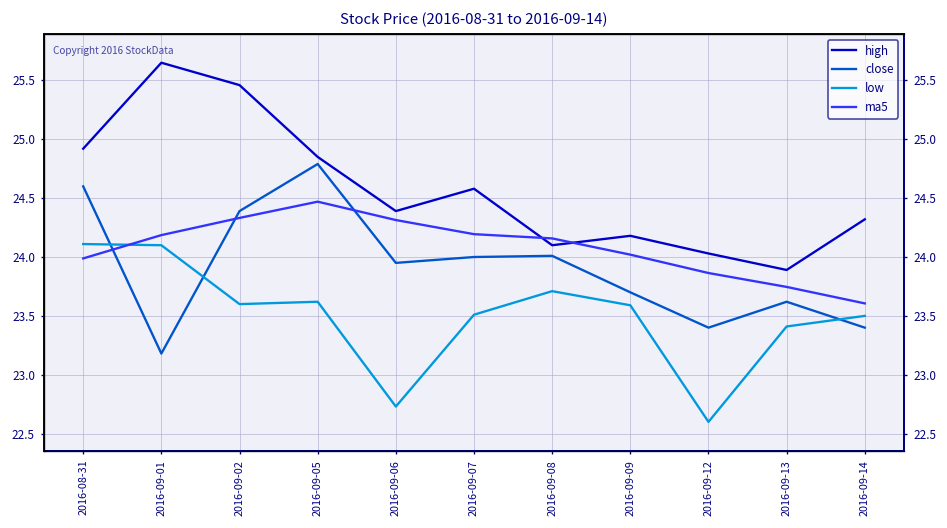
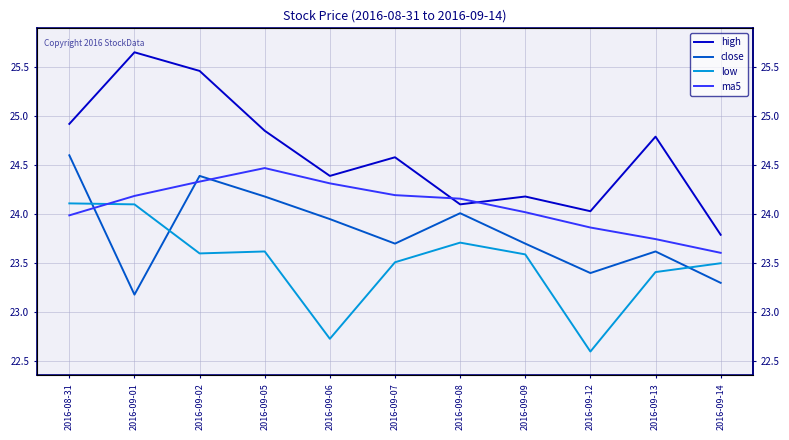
close, 2016-09-05: 24.8 -> 24.2
close, 2016-09-07: 24.0 -> 23.7
high, 2016-09-13: 23.9 -> 24.8
high, 2016-09-14: 24.3 -> 23.8
close, 2016-09-14: 23.4 -> 23.3
